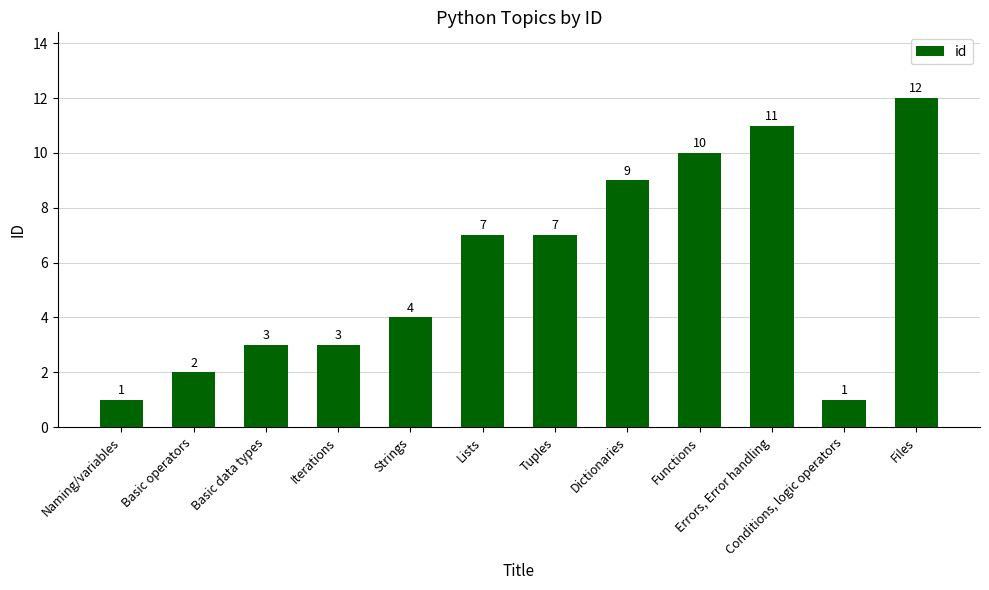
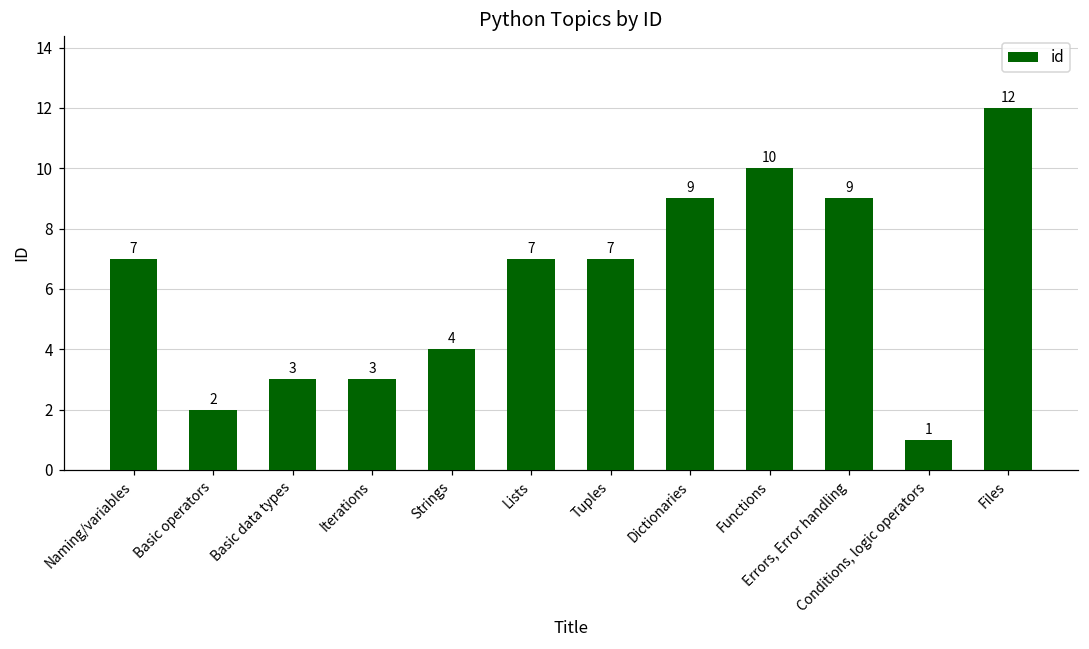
Naming/variables: 1 -> 7
Errors, Error handling: 11 -> 9
